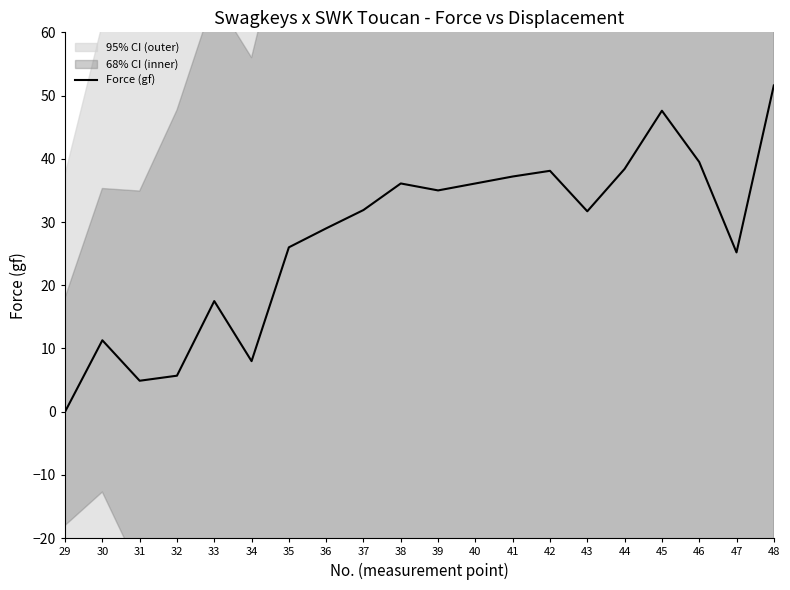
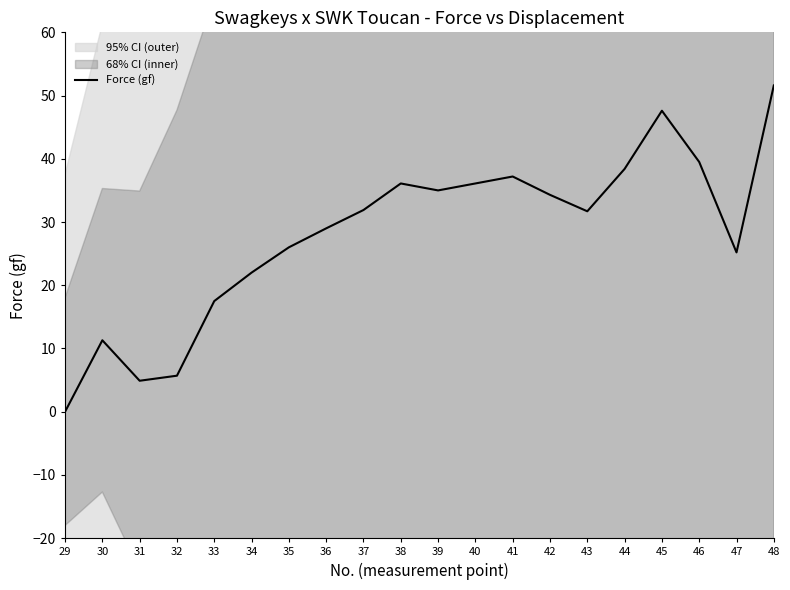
Force (gf), 34: 8 -> 22
Force (gf), 42: 38 -> 34
